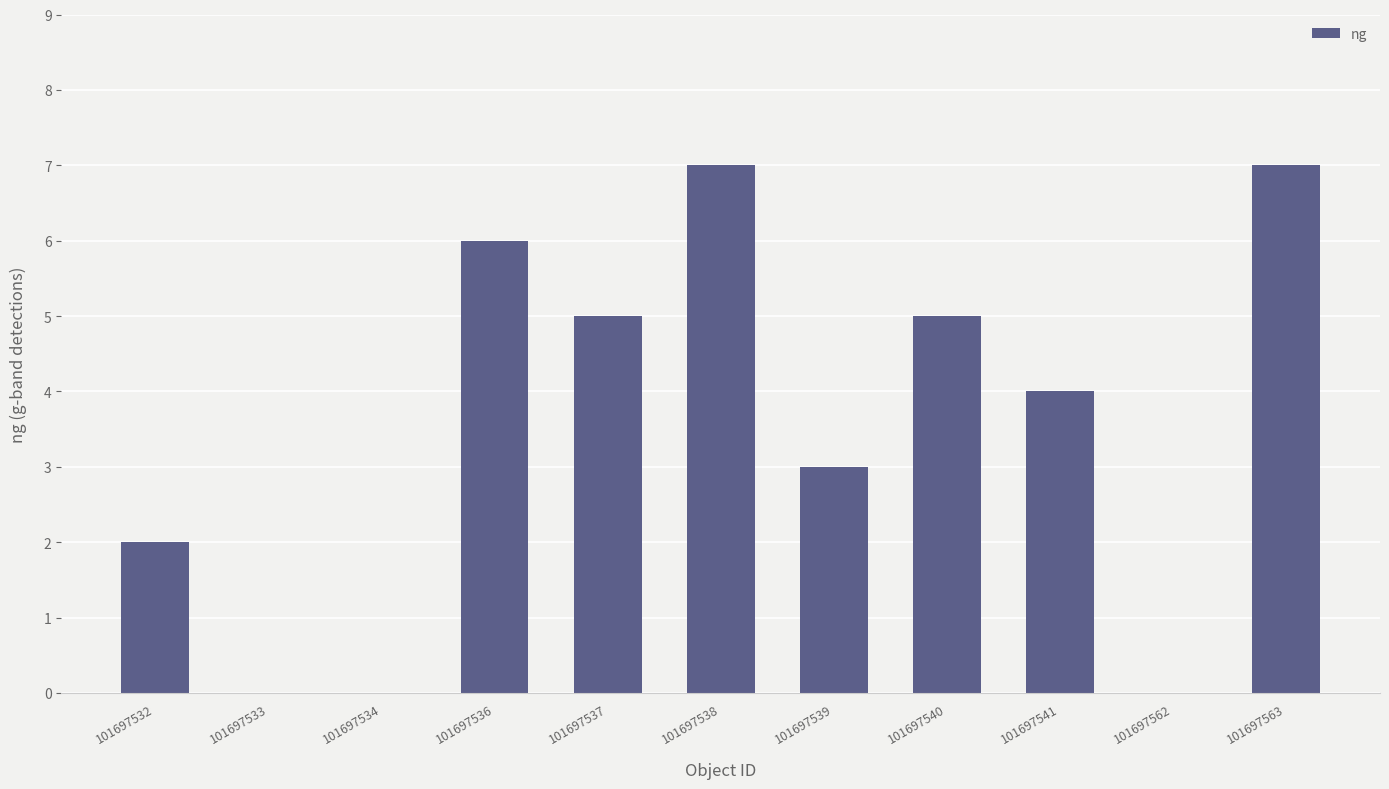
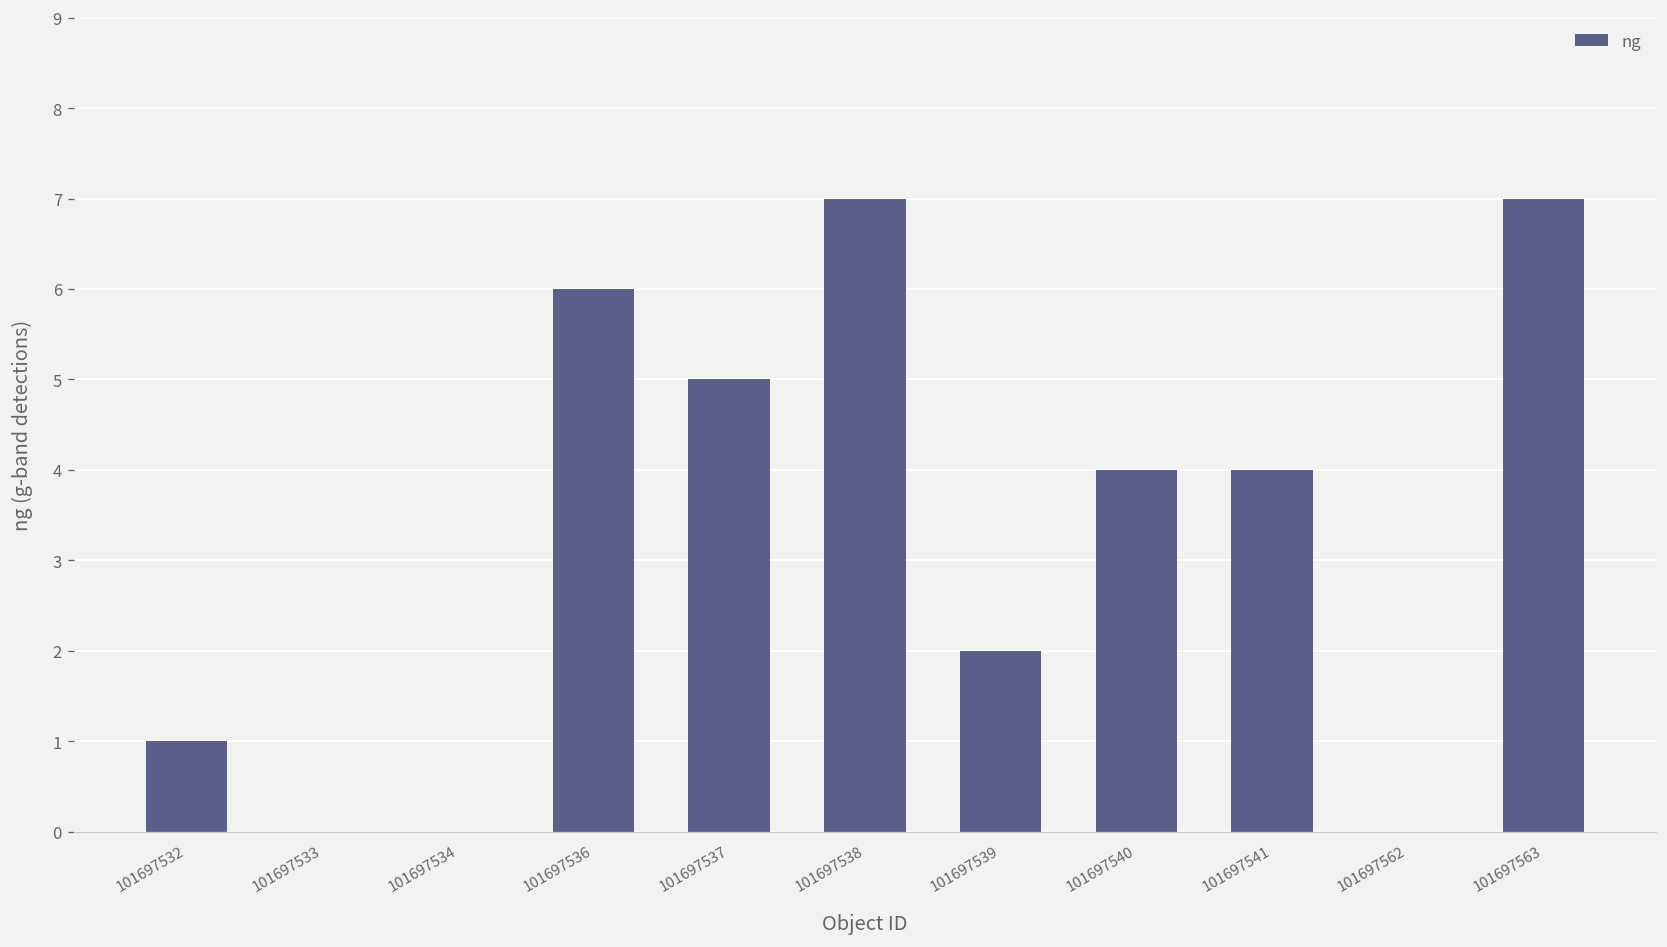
101697532: 2 -> 1
101697539: 3 -> 2
101697540: 5 -> 4
